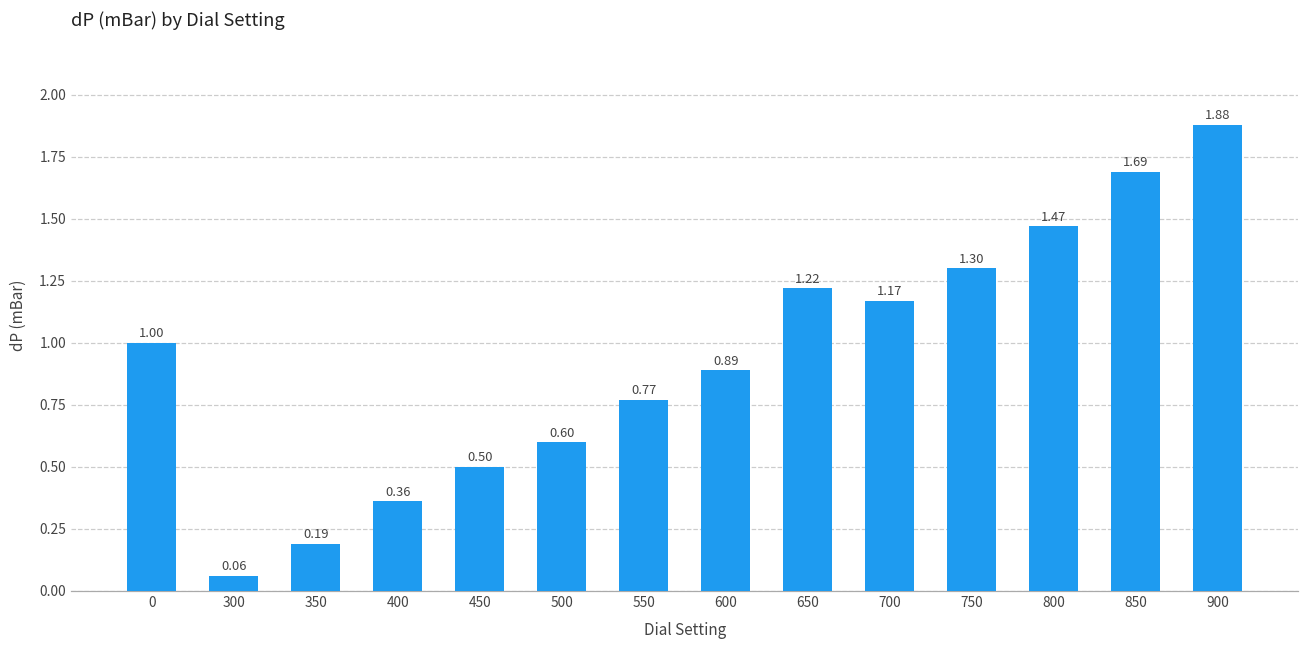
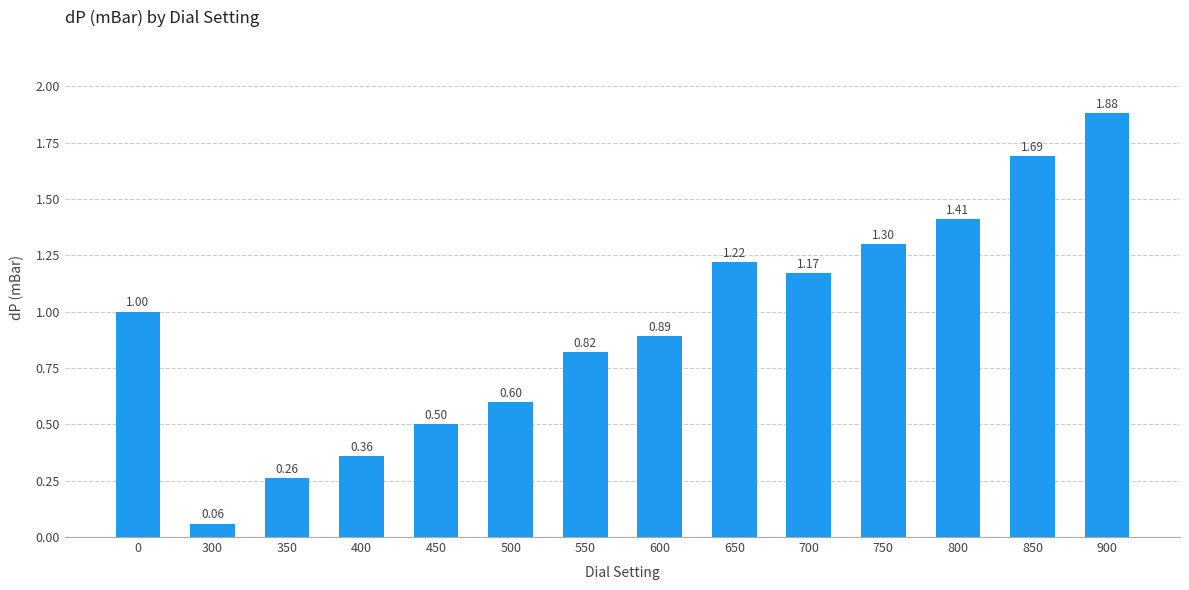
350: 0.19 -> 0.26
550: 0.77 -> 0.82
800: 1.47 -> 1.41
